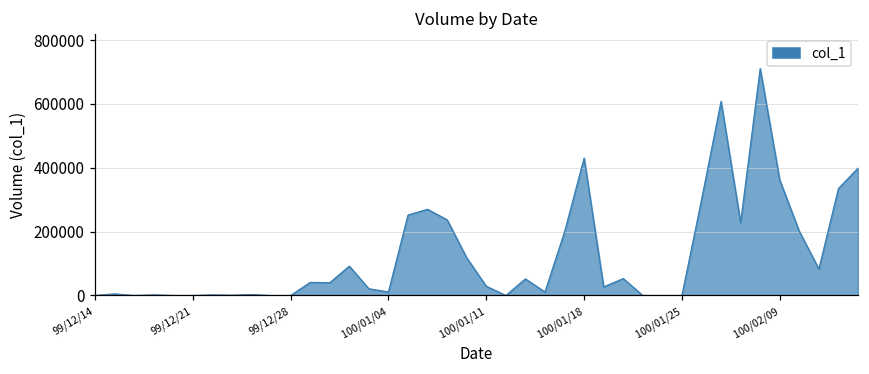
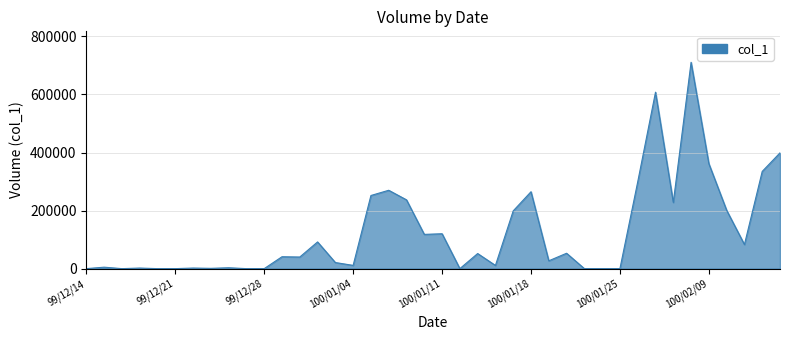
100/01/11: 30000 -> 120000
100/01/18: 430000 -> 270000
